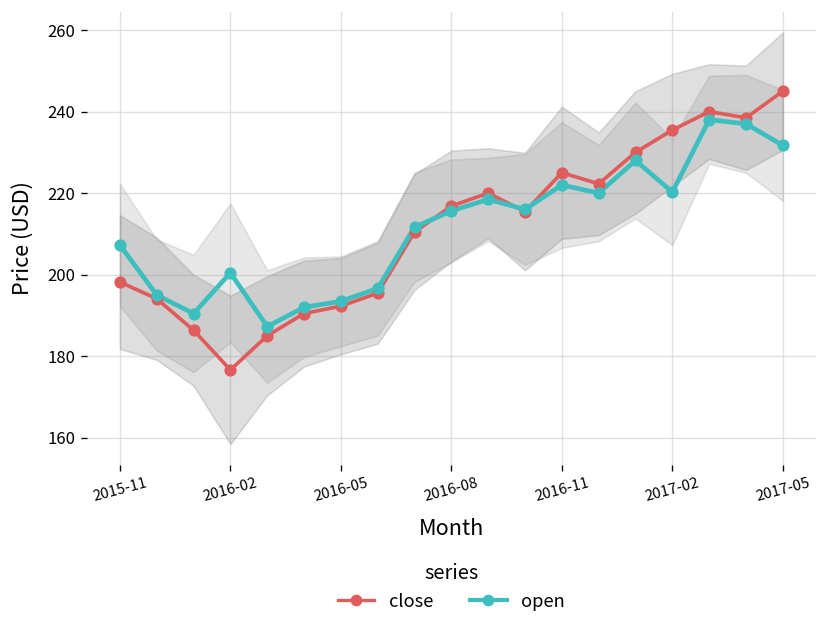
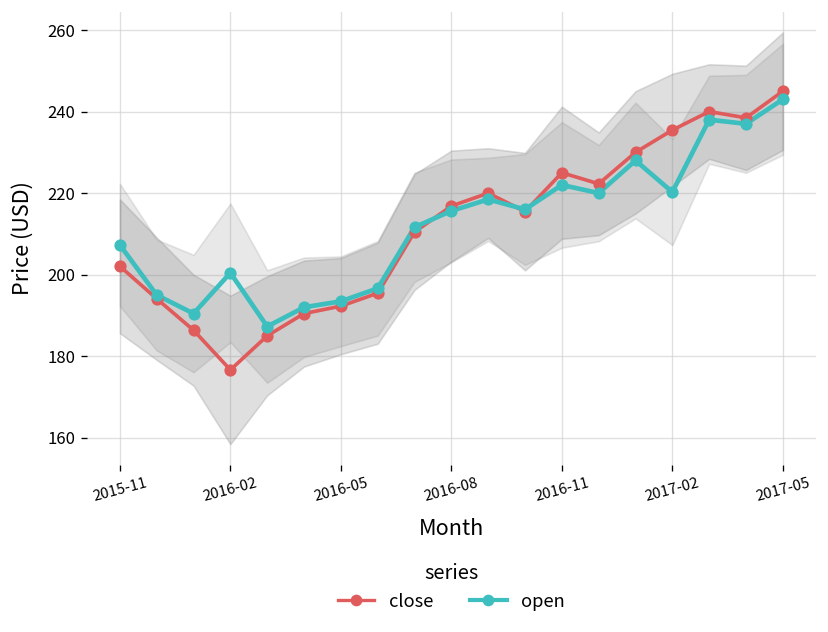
close, 2015-11: 198 -> 202
open, 2017-05: 232 -> 243
